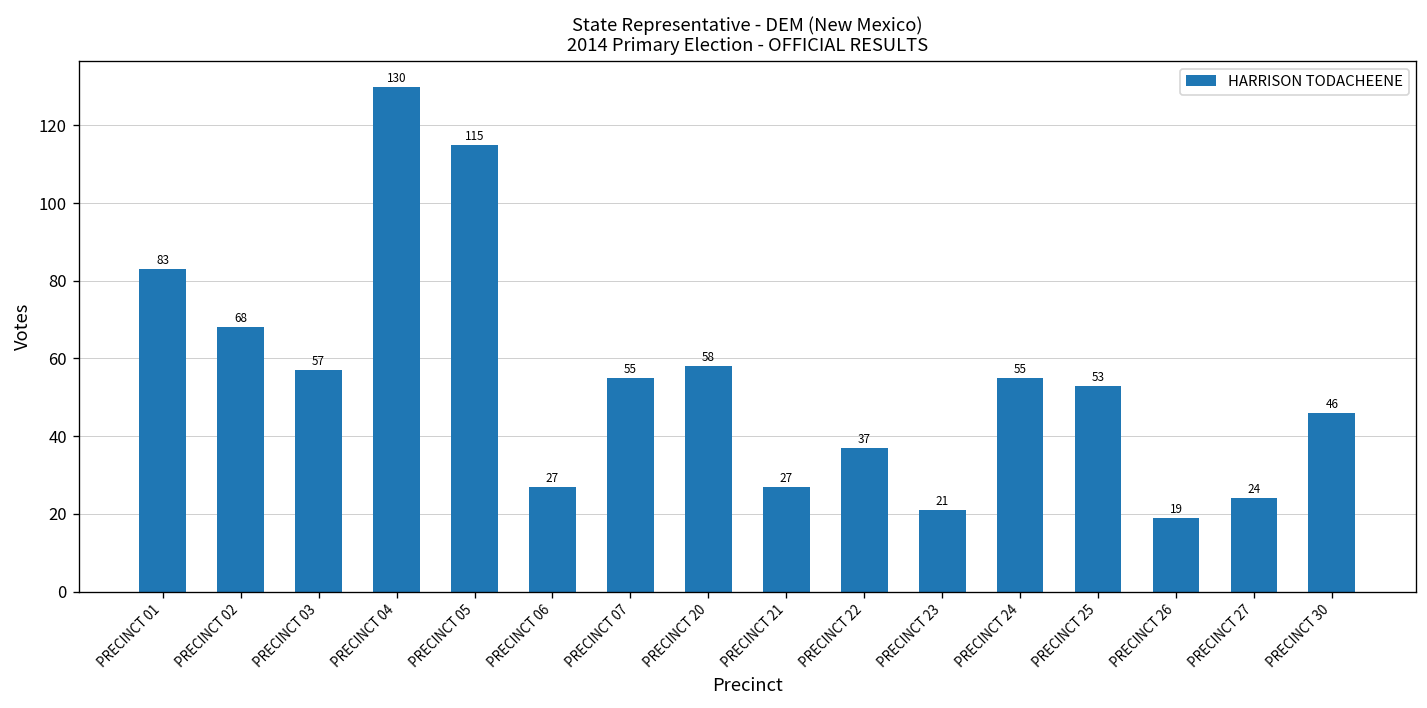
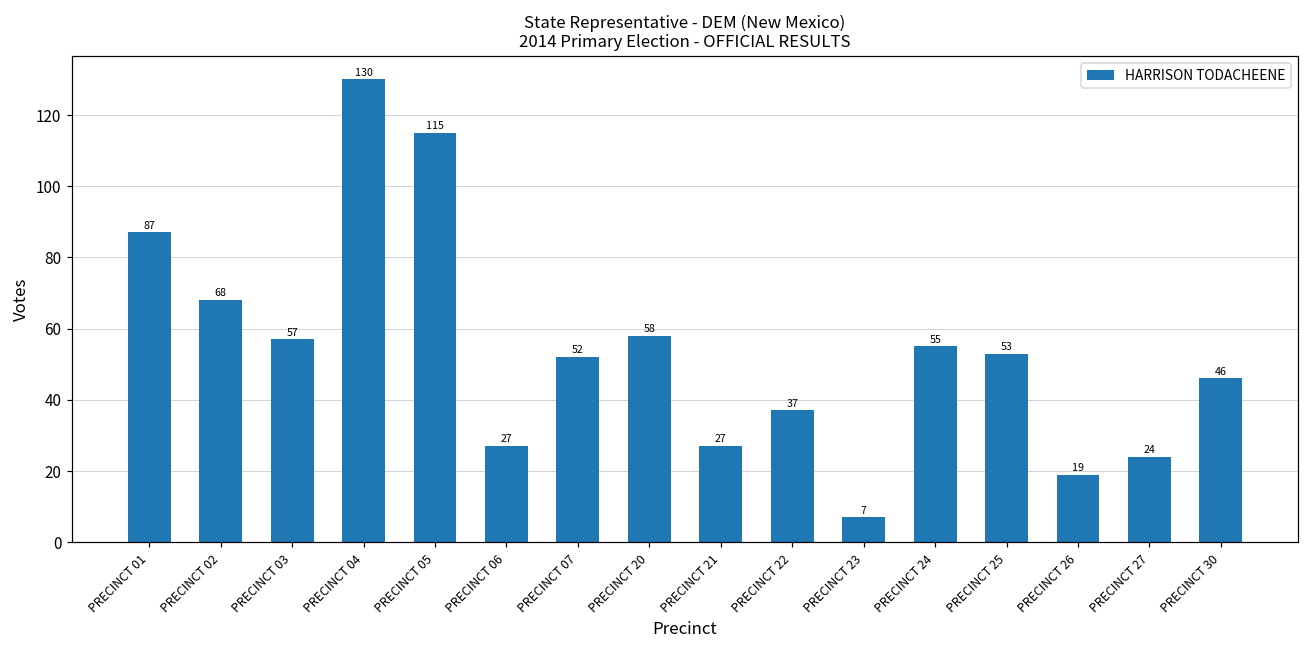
PRECINCT 01: 83 -> 87
PRECINCT 07: 55 -> 52
PRECINCT 23: 21 -> 7
